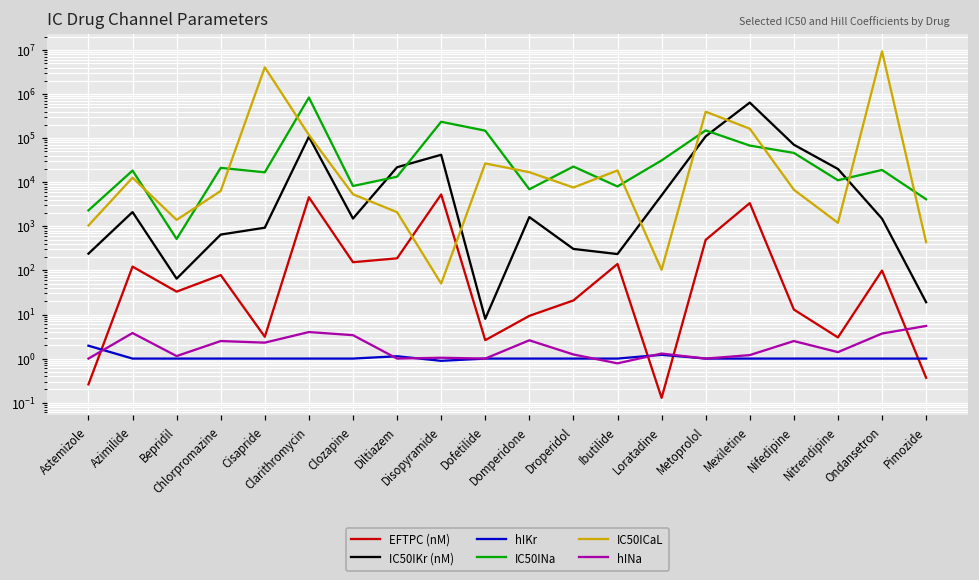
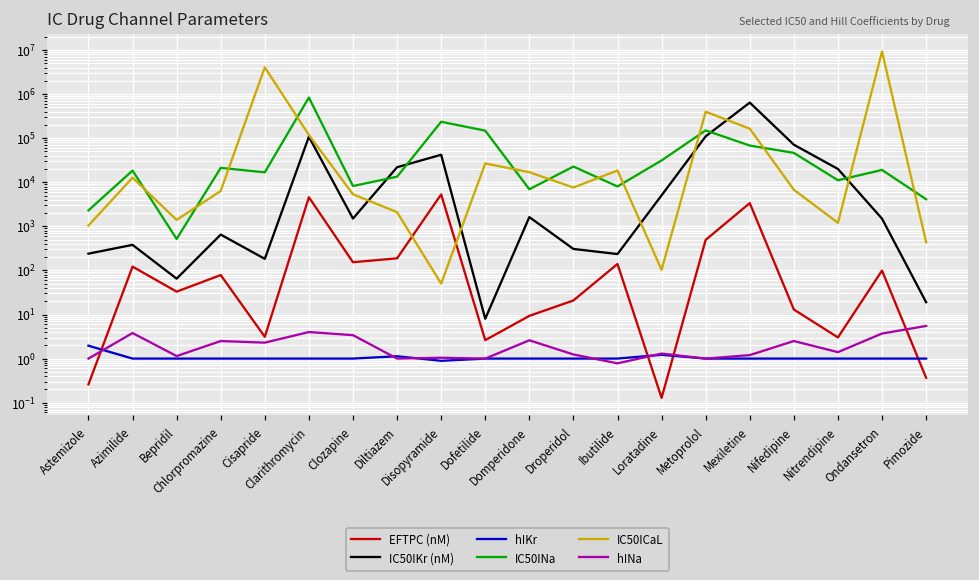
IC50IKr (nM), Azimilide: 2000 -> 400
IC50IKr (nM), Cisapride: 900 -> 200
